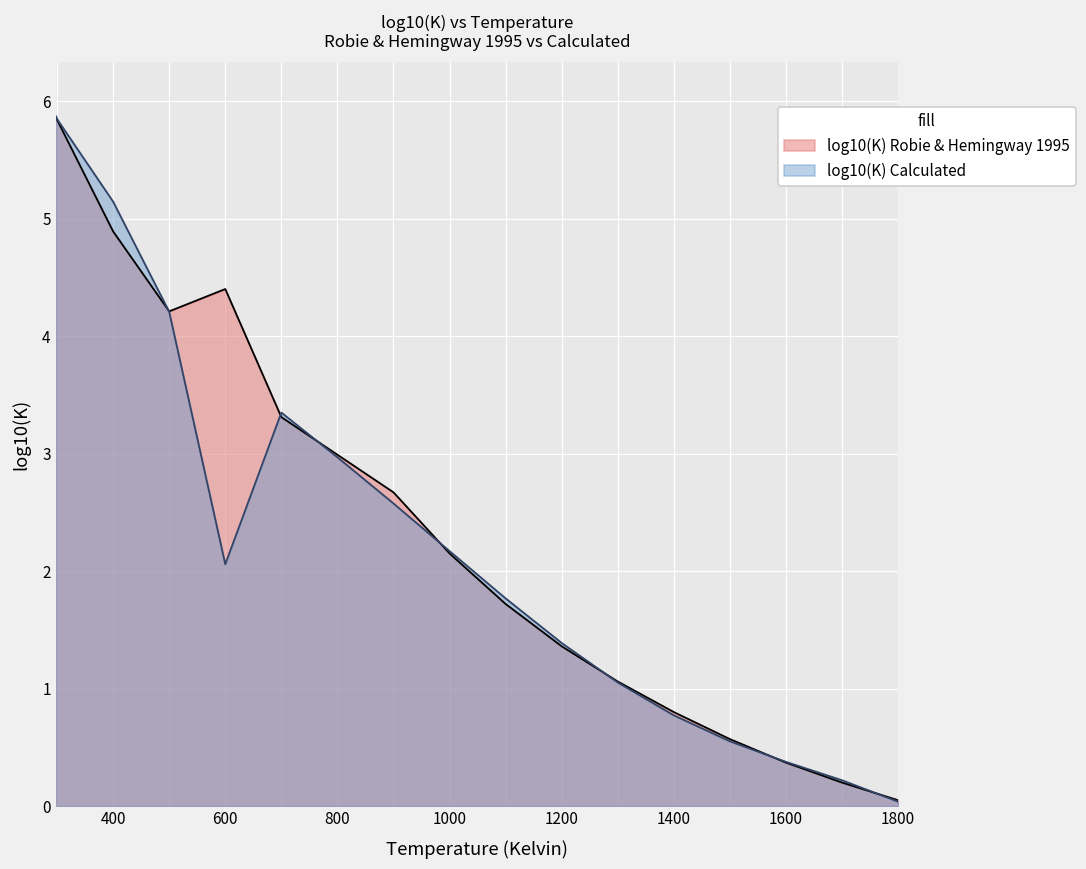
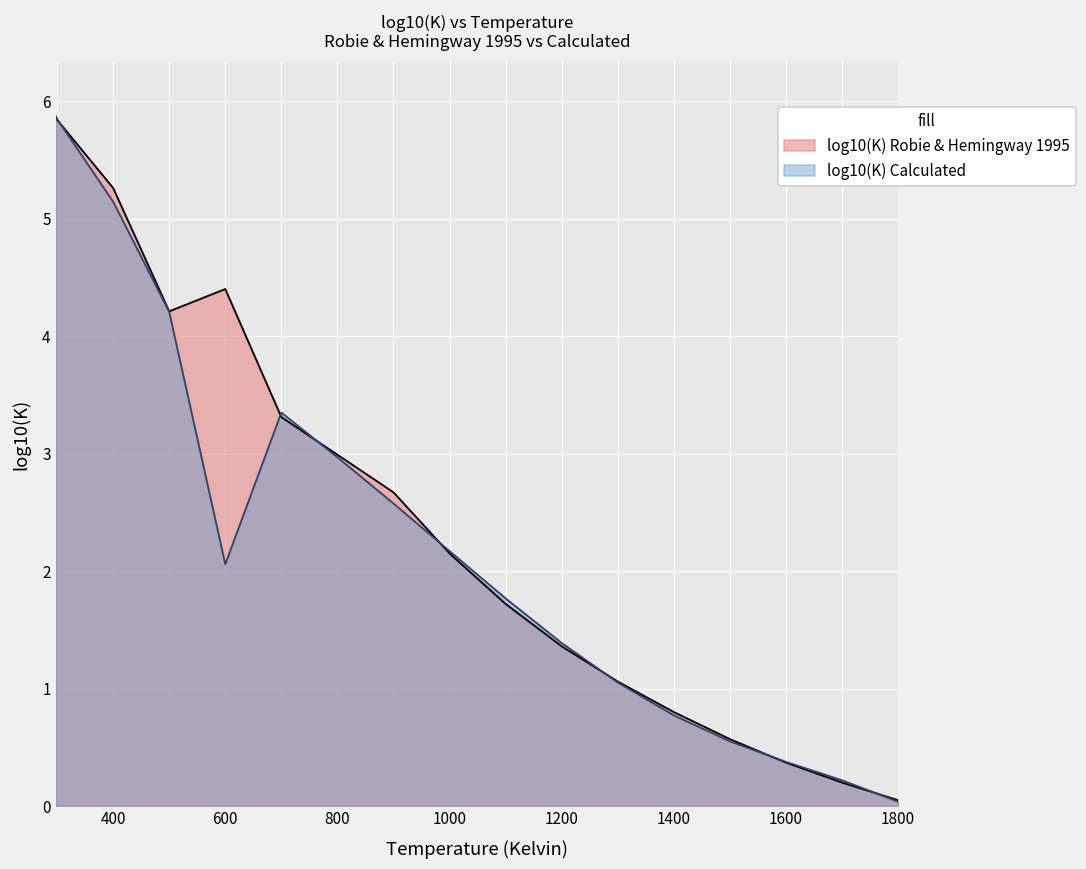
log10(K) Robie & Hemingway 1995, 400: 4.89 -> 5.26
